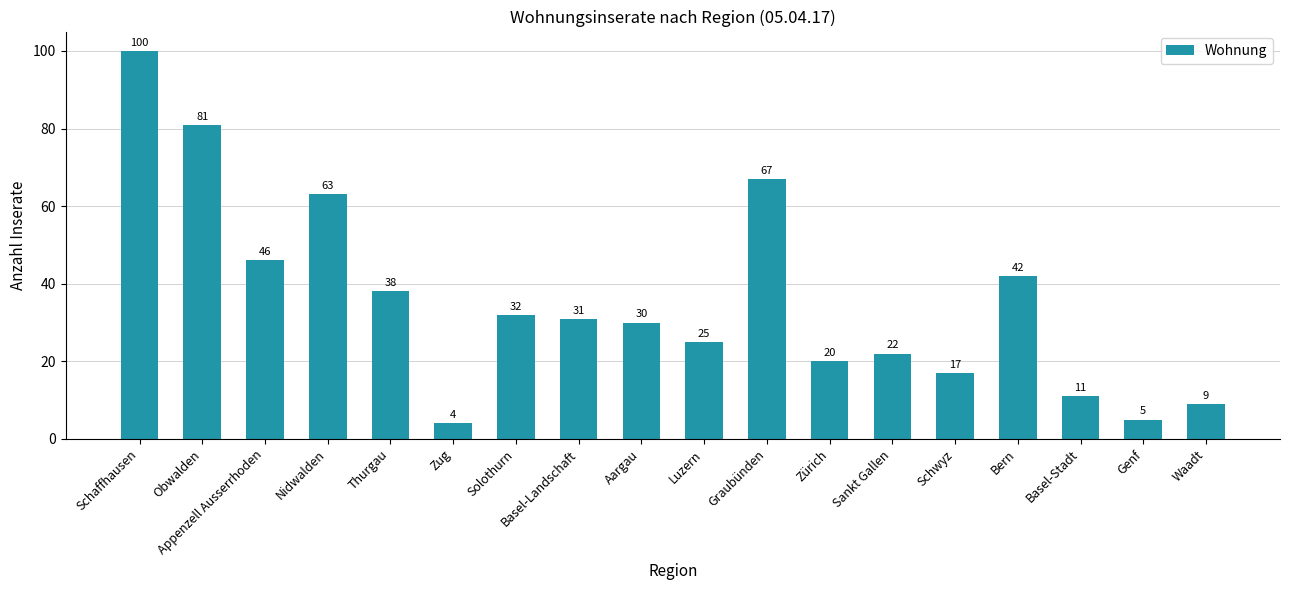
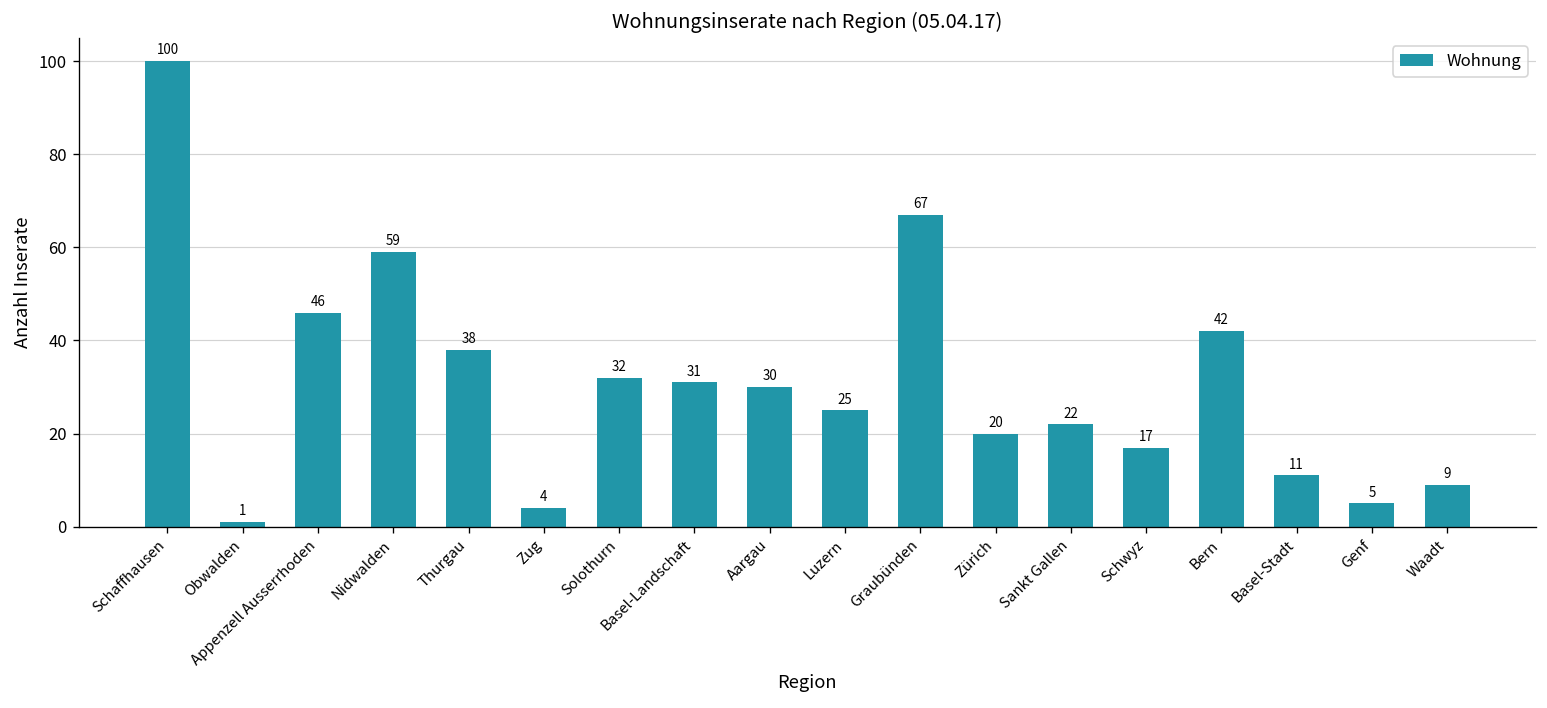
Obwalden: 81 -> 1
Nidwalden: 63 -> 59
